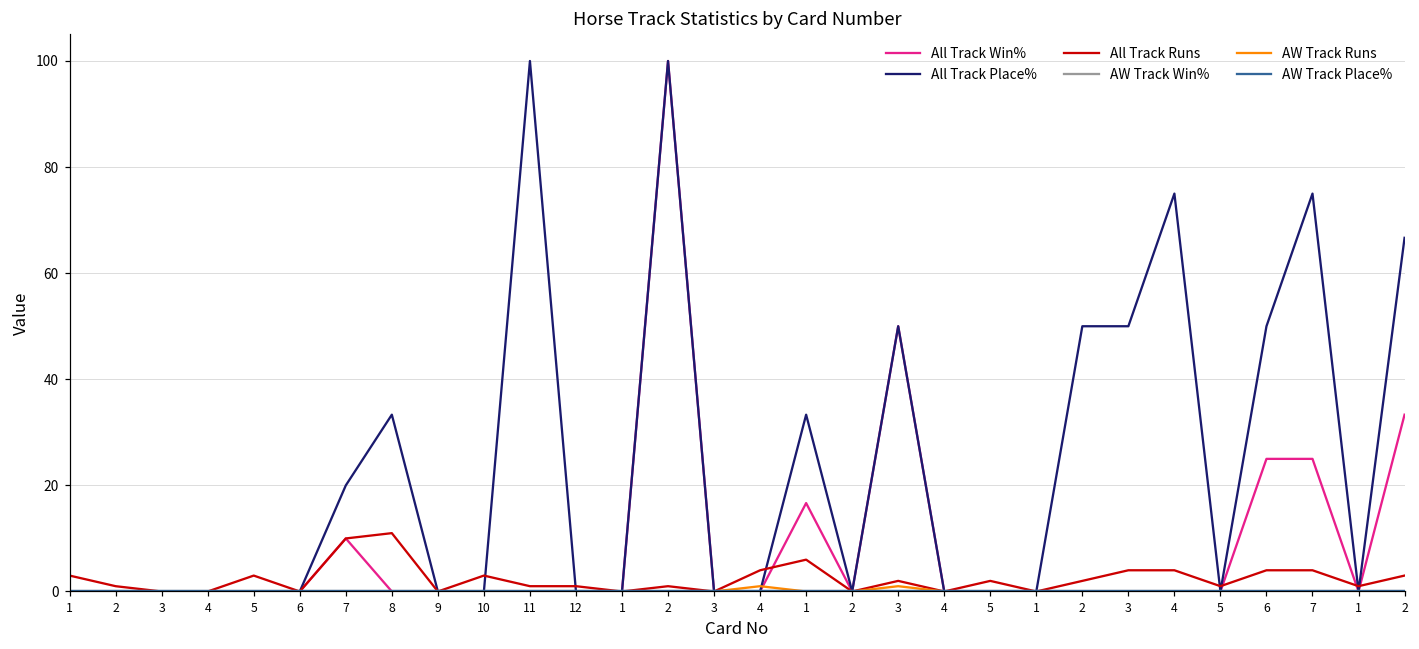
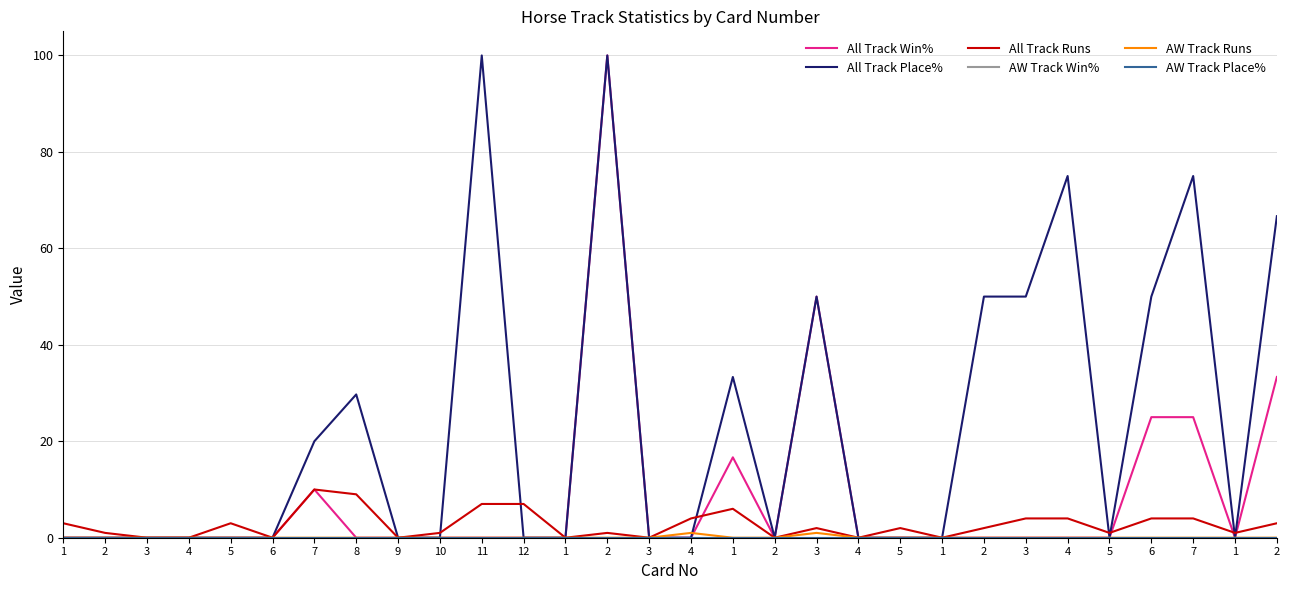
All Track Place%, 8: 33 -> 30
All Track Runs, 8: 11 -> 9
All Track Runs, 10: 3 -> 1
All Track Runs, 11: 1 -> 7
All Track Runs, 12: 1 -> 7
